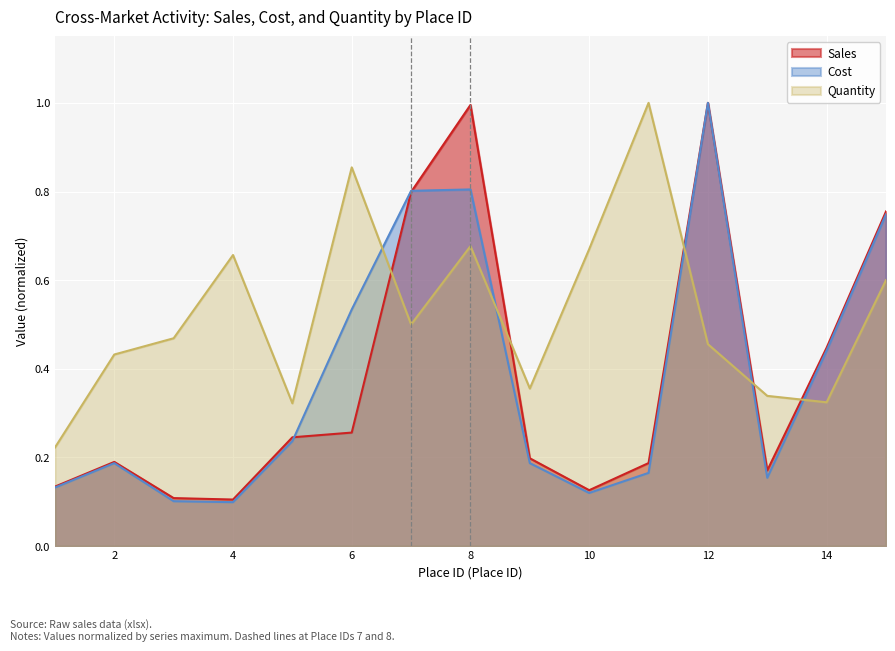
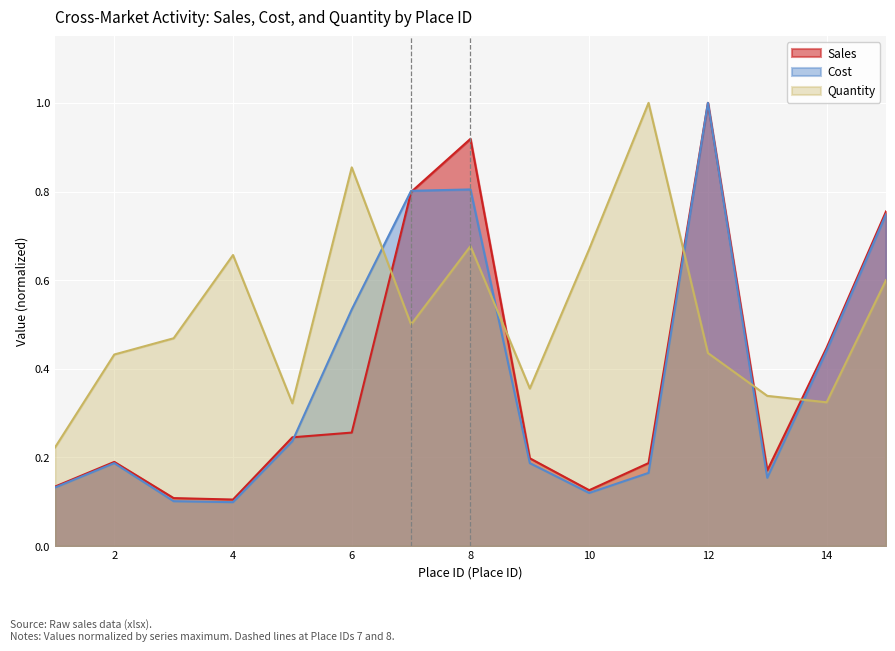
Sales, 8: 1.00 -> 0.92
Quantity, 12: 0.46 -> 0.44
